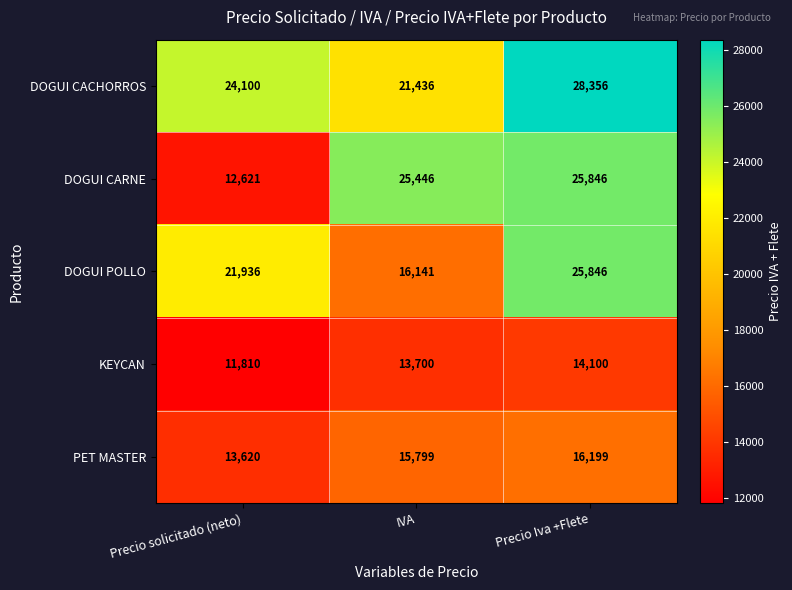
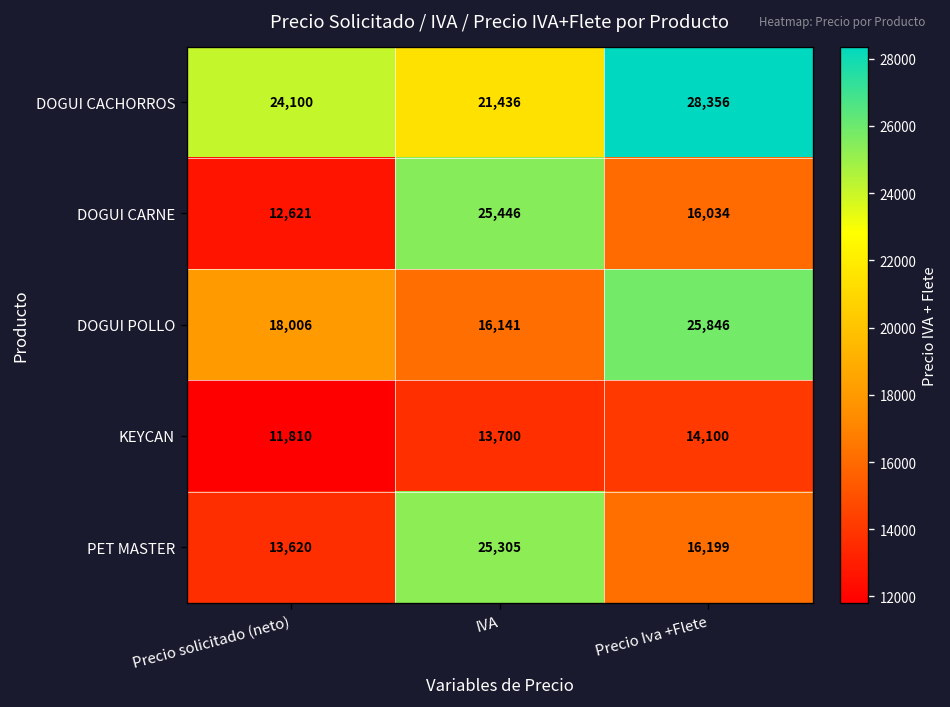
DOGUI CARNE, Precio Iva +Flete: 25,846 -> 16,034
DOGUI POLLO, Precio solicitado (neto): 21,936 -> 18,006
PET MASTER, IVA: 15,799 -> 25,305
